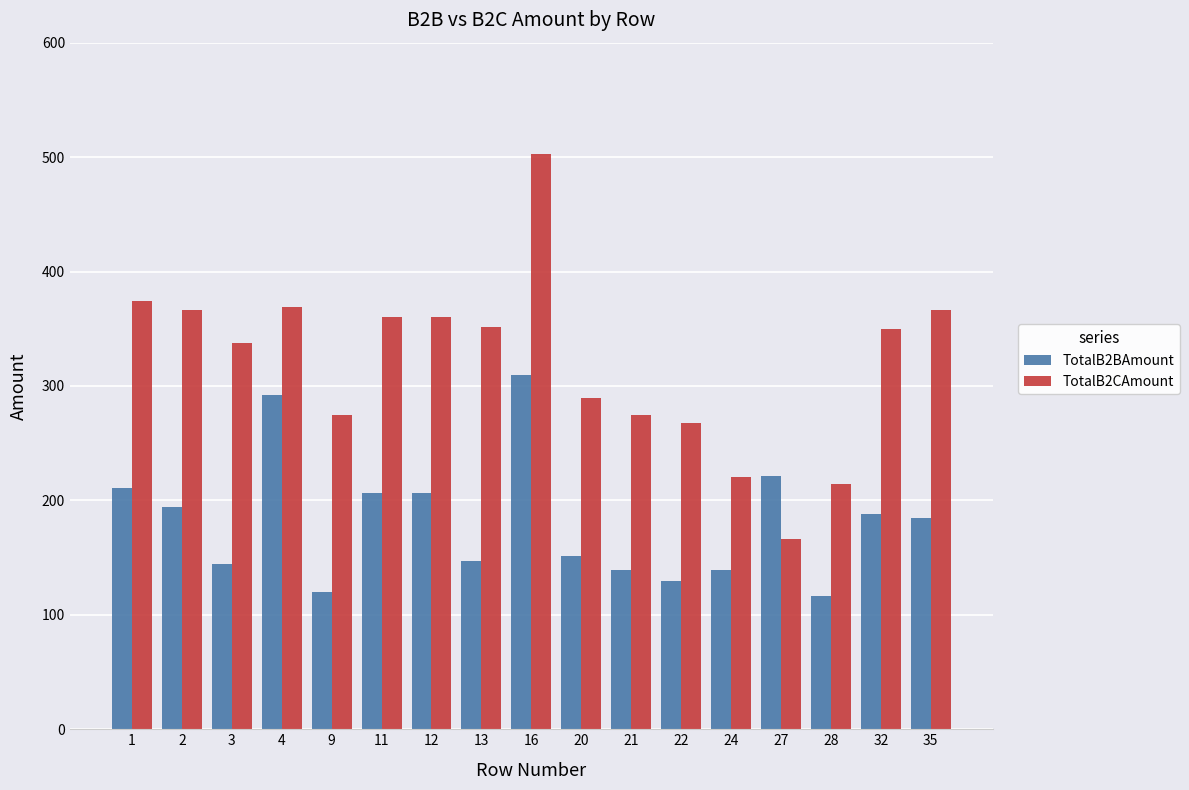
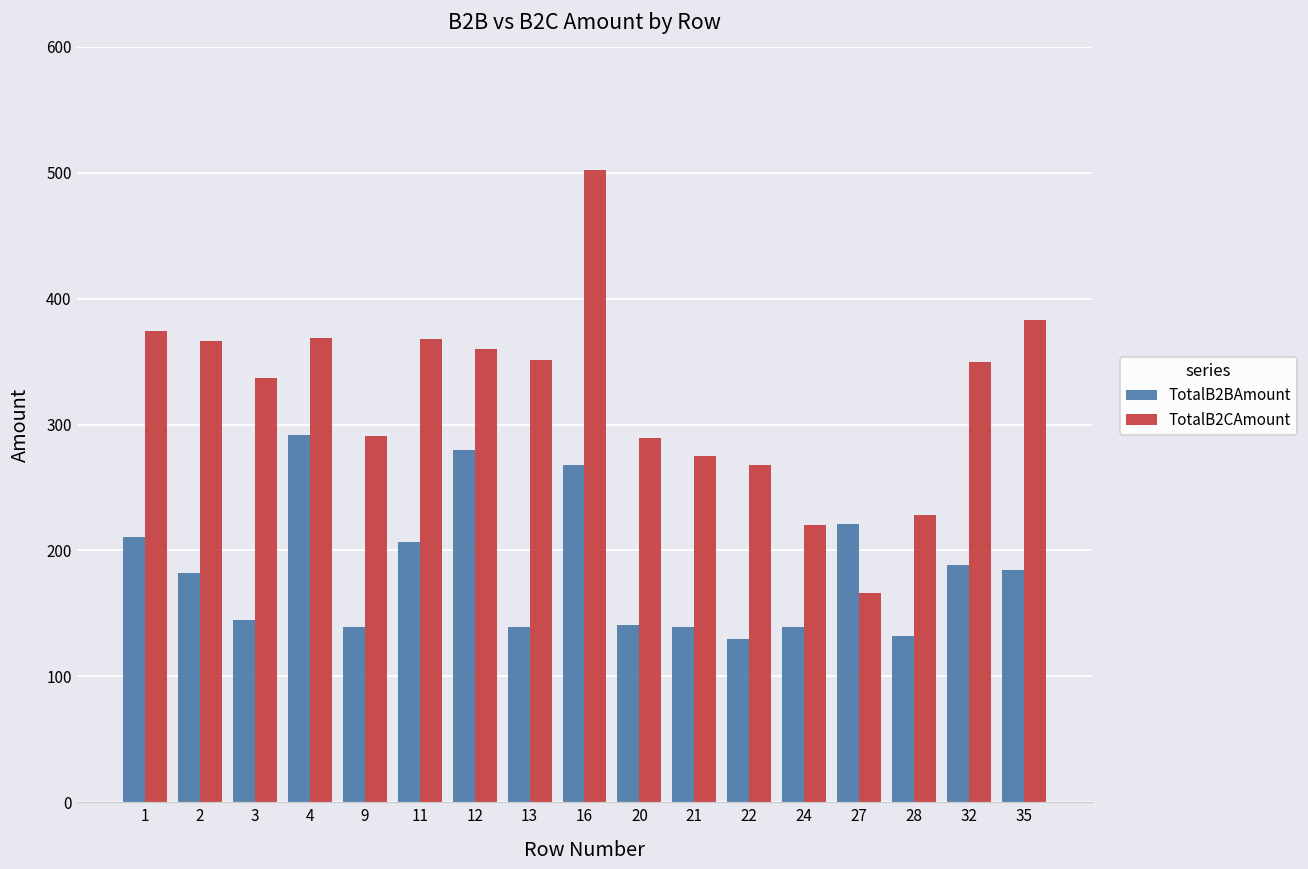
TotalB2BAmount, 2: 194 -> 182
TotalB2BAmount, 9: 120 -> 139
TotalB2CAmount, 9: 275 -> 291
TotalB2CAmount, 11: 360 -> 368
TotalB2BAmount, 12: 207 -> 280
TotalB2BAmount, 13: 147 -> 139
TotalB2BAmount, 16: 309 -> 268
TotalB2BAmount, 20: 152 -> 141
TotalB2BAmount, 28: 116 -> 132
TotalB2CAmount, 28: 214 -> 228
TotalB2CAmount, 35: 367 -> 383
